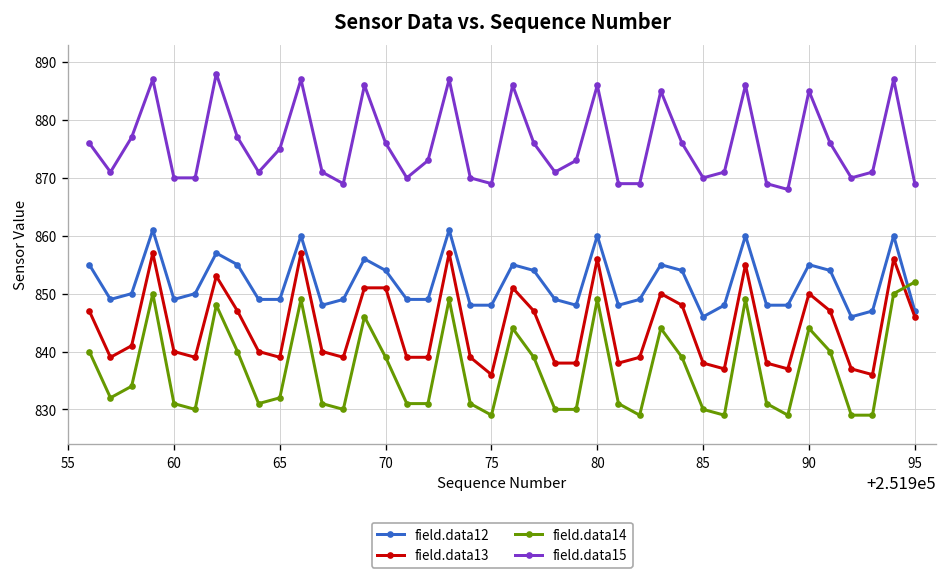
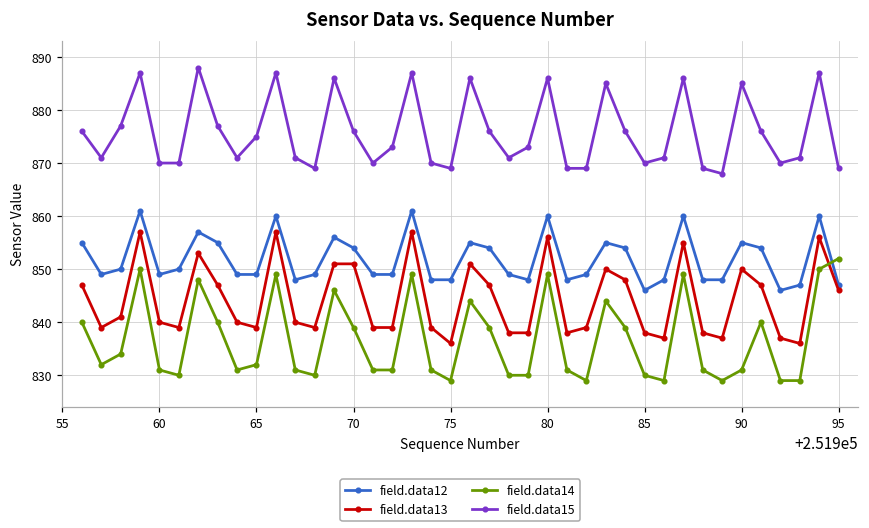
field.data14, 90: 844 -> 831
